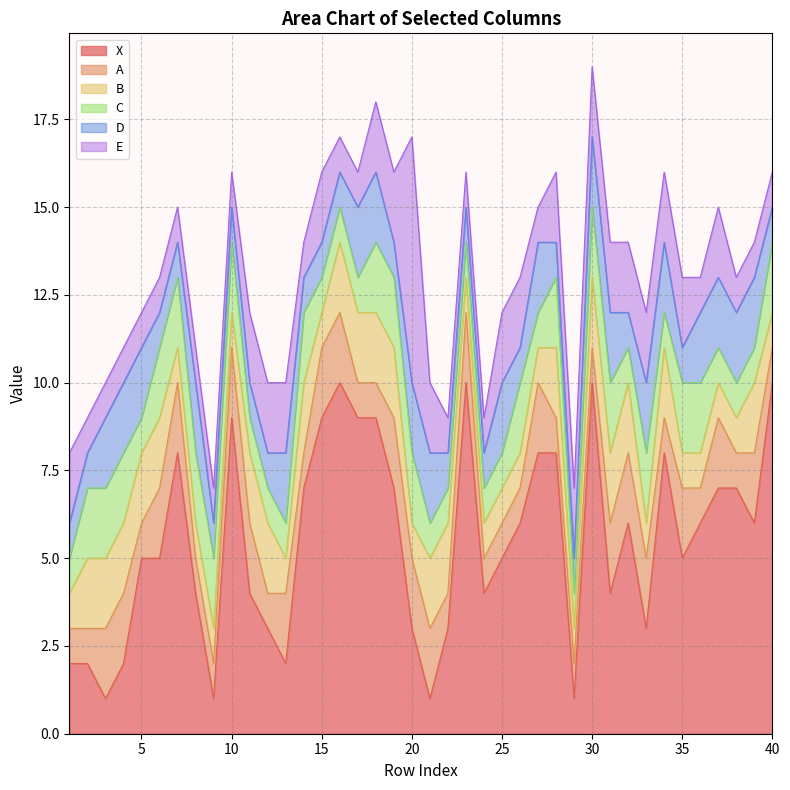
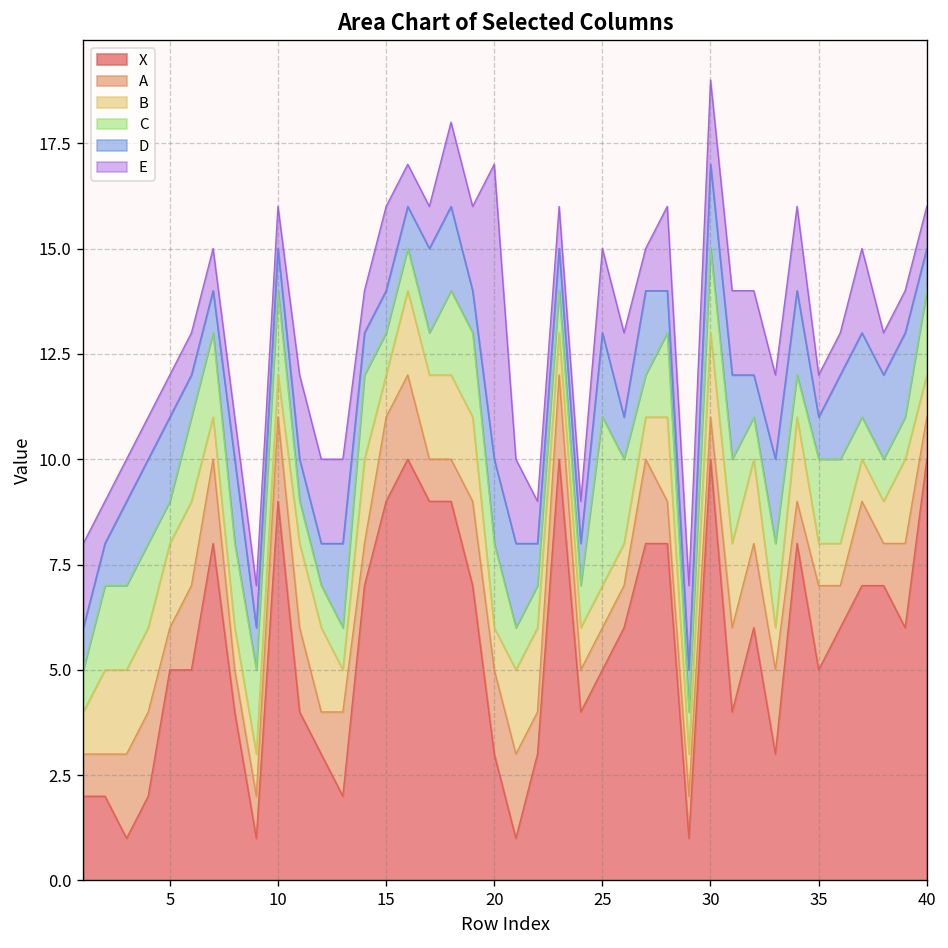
C, 25: 1 -> 4
E, 35: 2 -> 1
